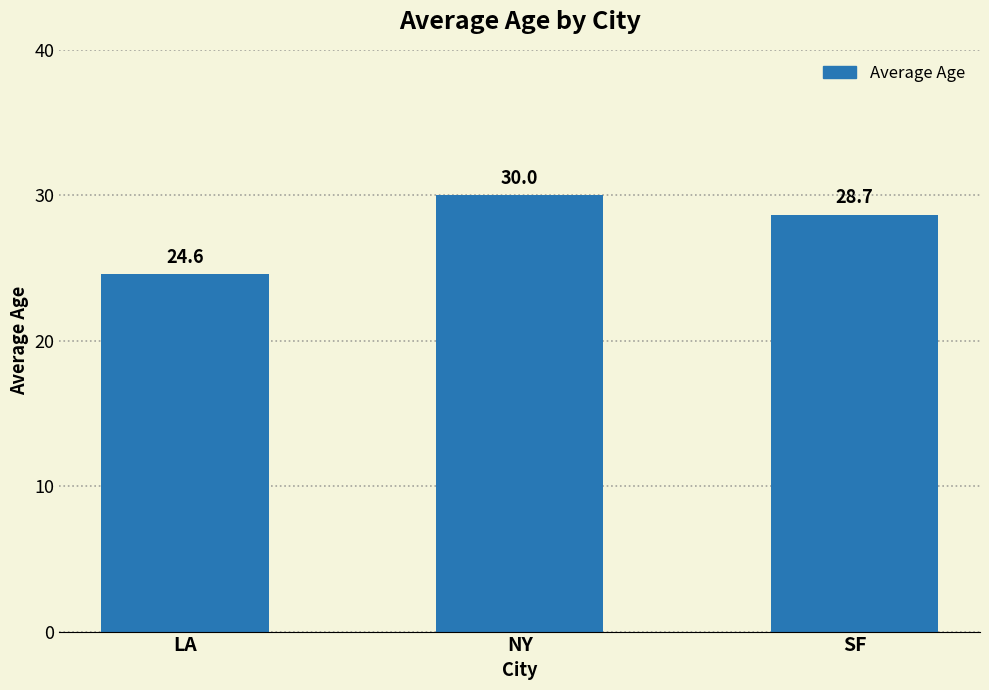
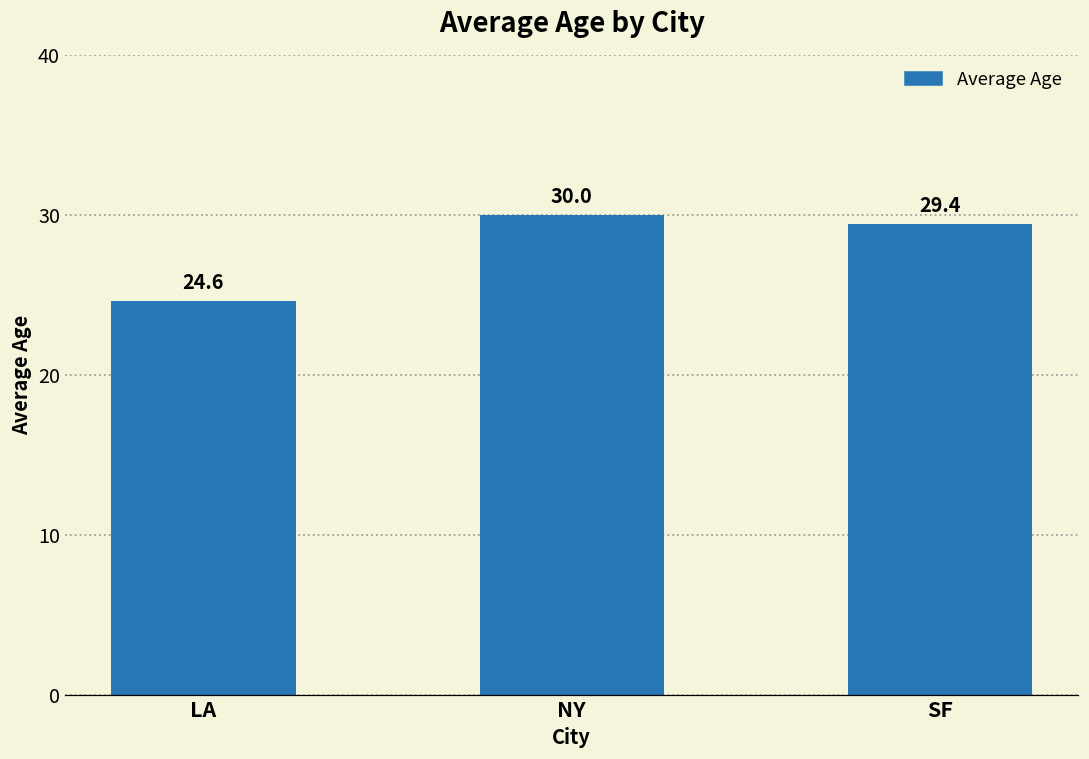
SF: 28.7 -> 29.4
